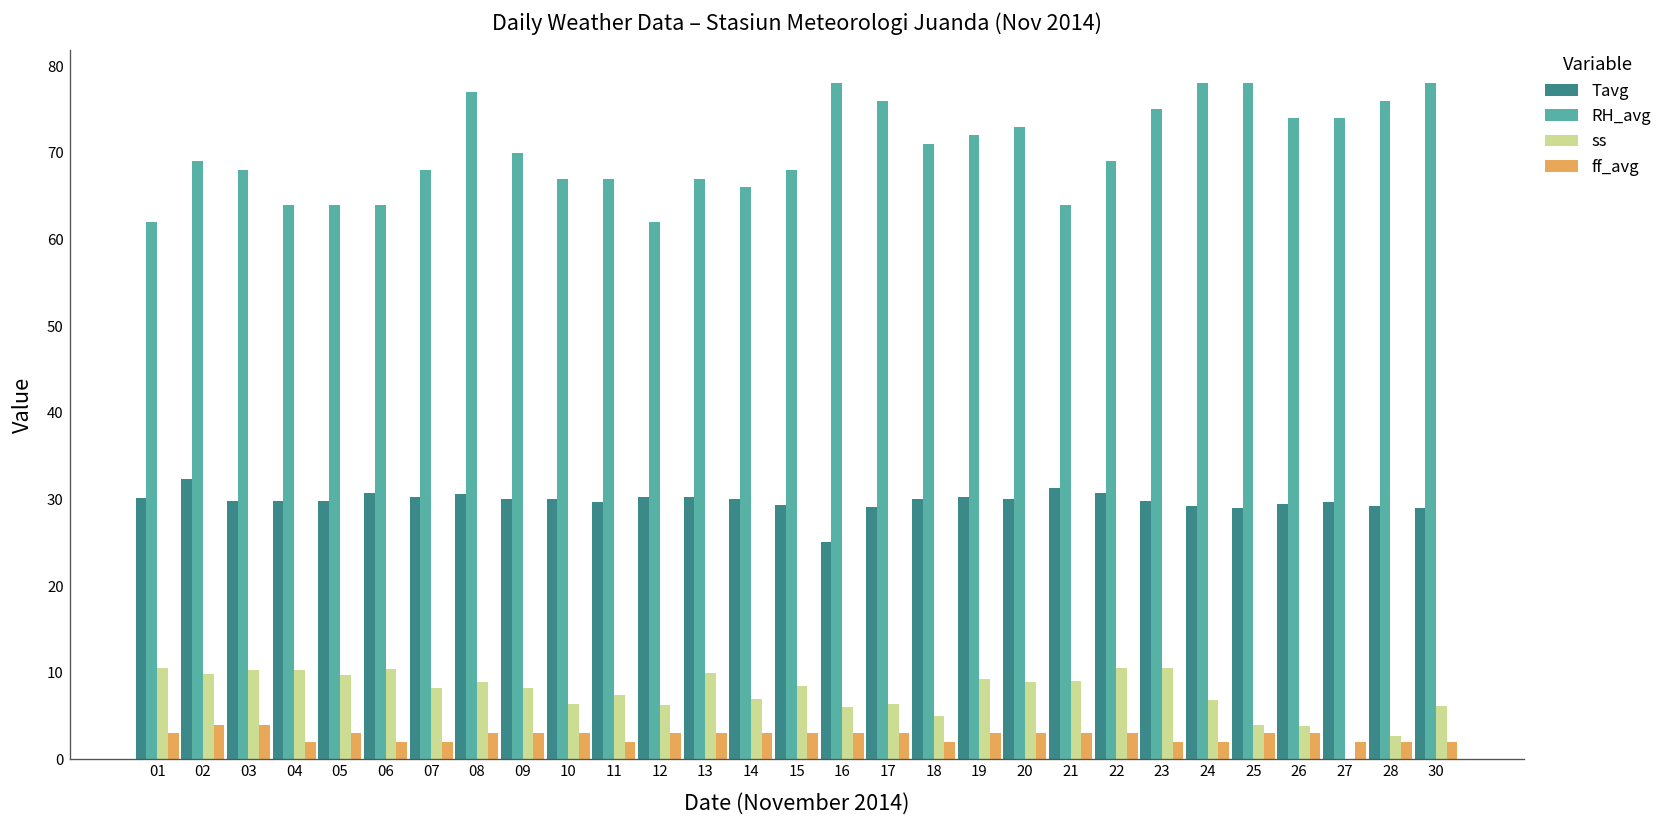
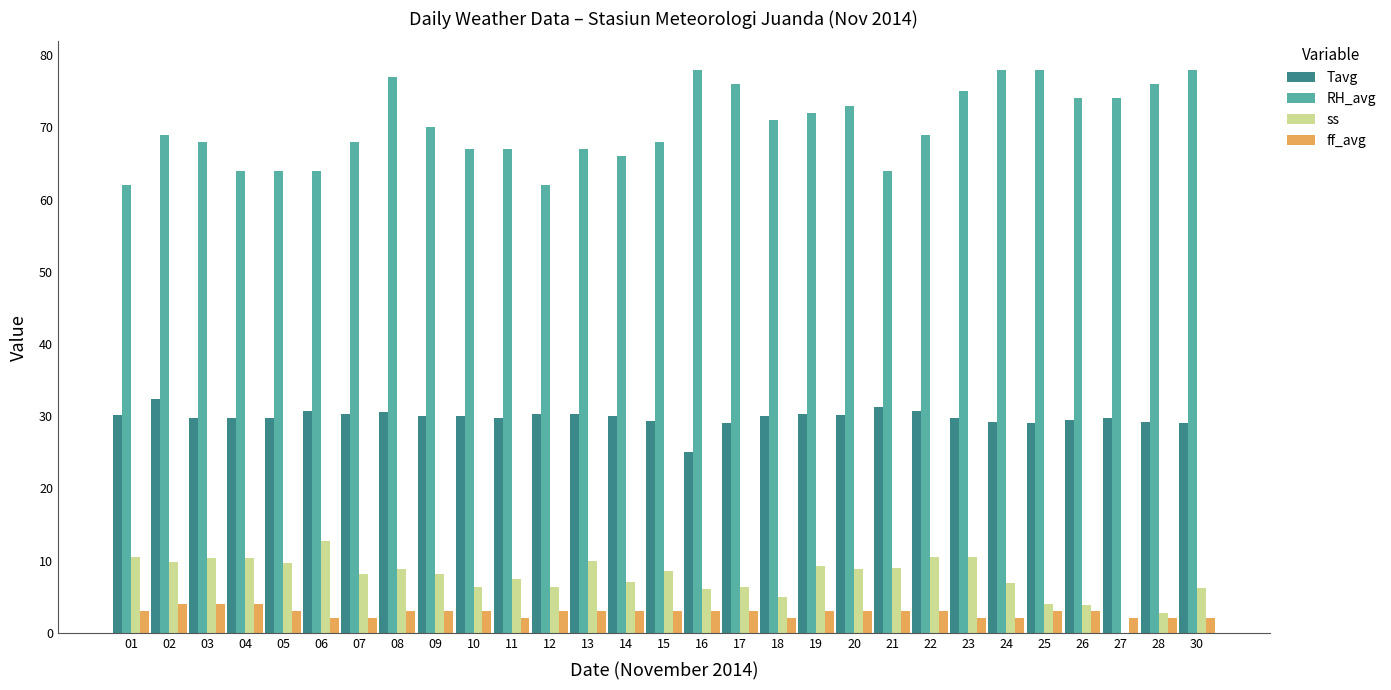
ff_avg, 04: 2 -> 4
ss, 06: 10 -> 13
